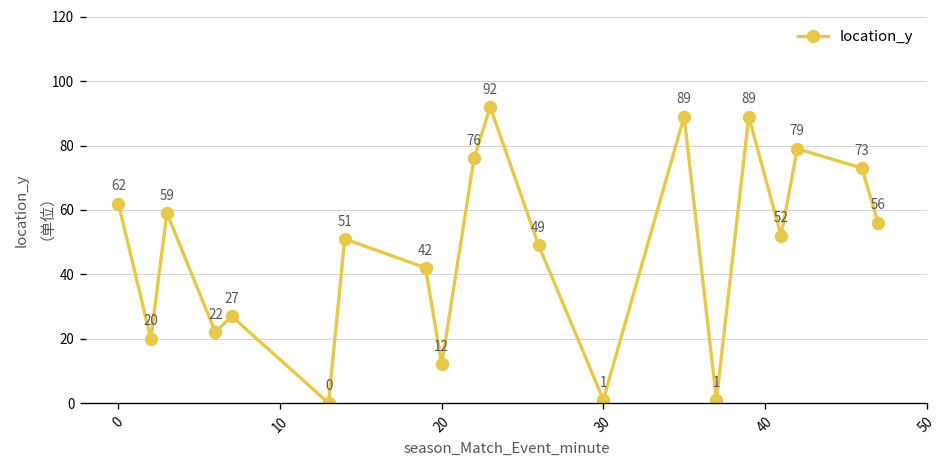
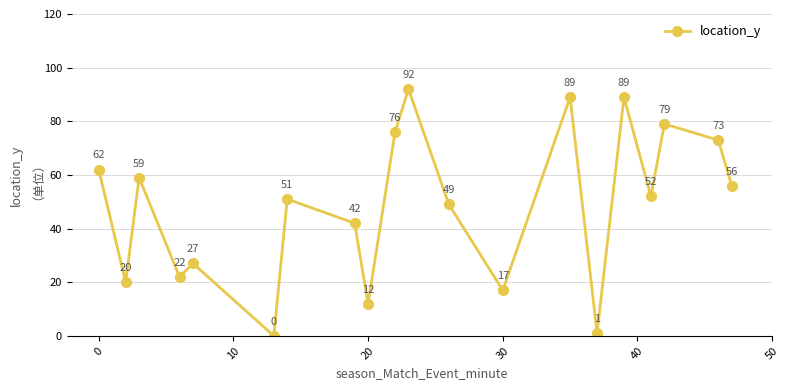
30: 1 -> 17
